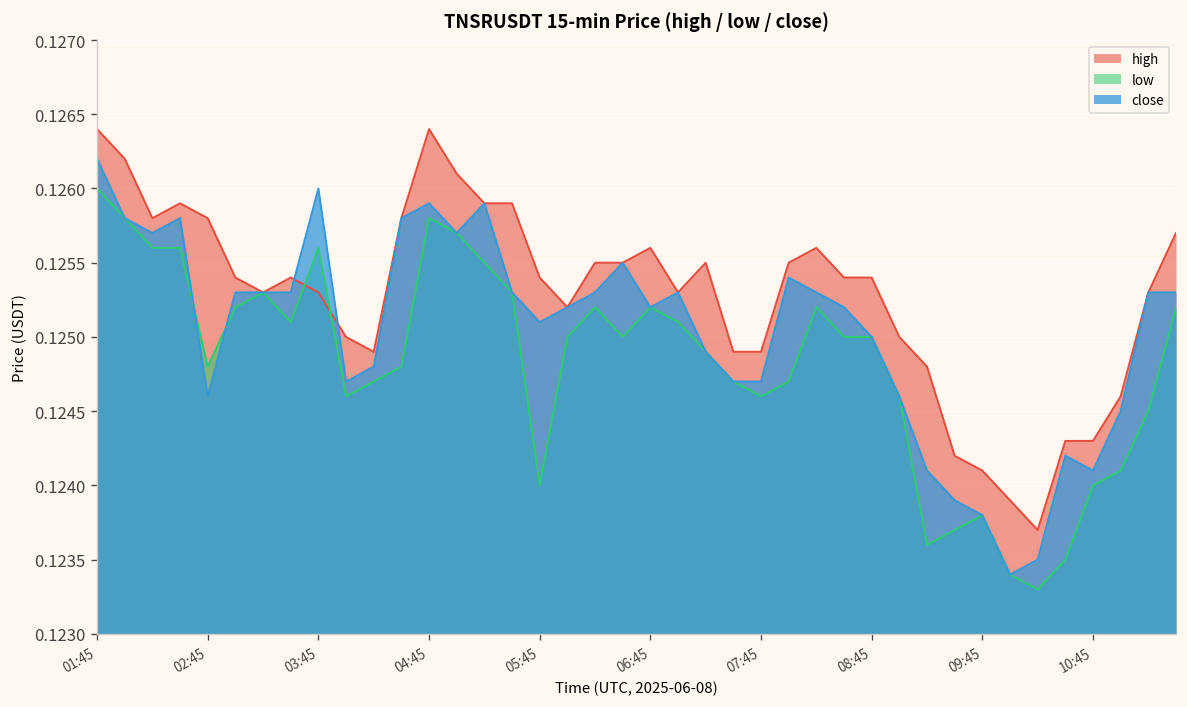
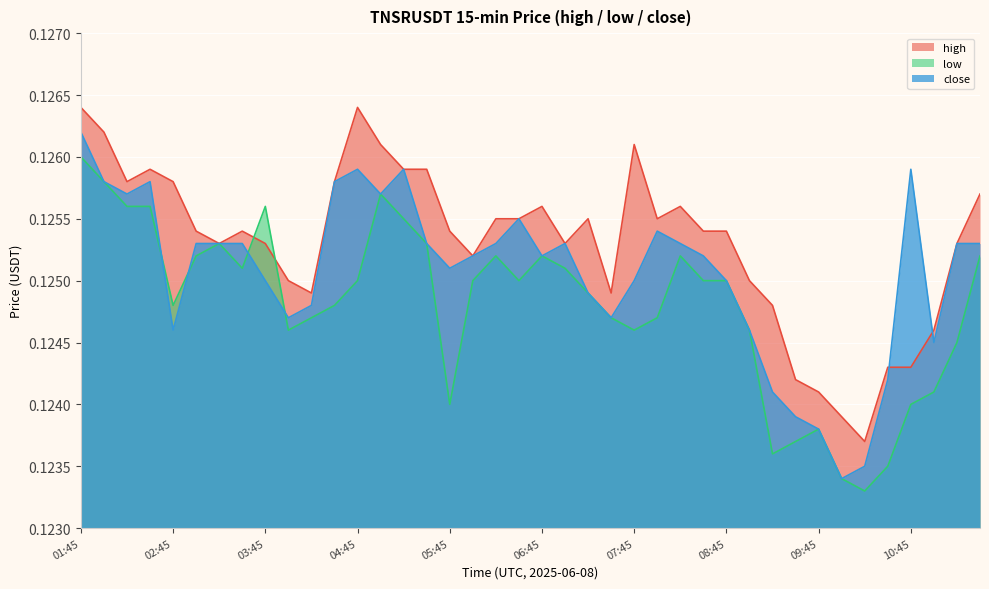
close, 03:45: 0.126 -> 0.125
low, 04:45: 0.1258 -> 0.1250
high, 07:45: 0.1249 -> 0.1261
close, 07:45: 0.1247 -> 0.1250
close, 10:45: 0.1241 -> 0.1259
